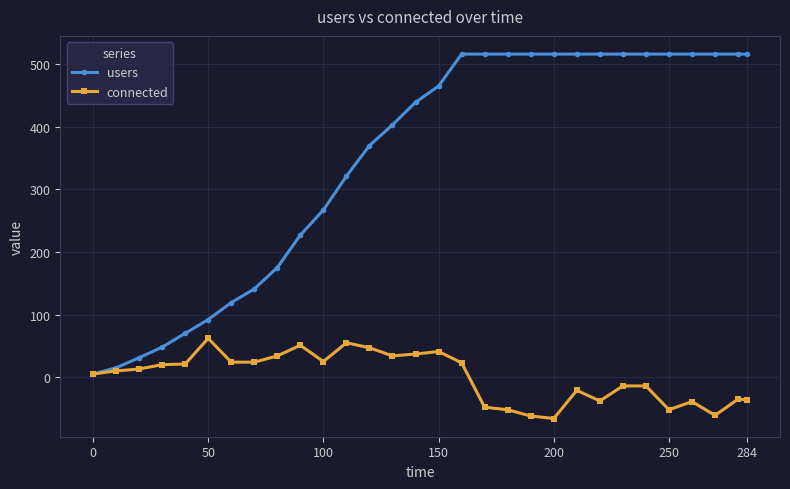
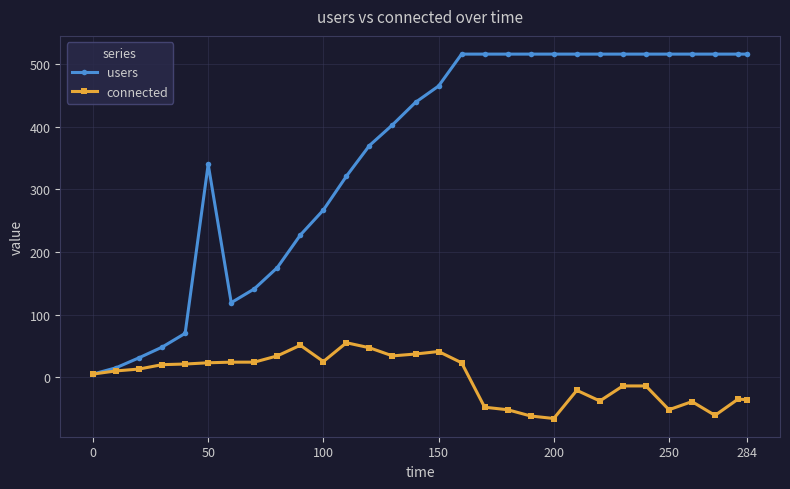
users, 50: 90 -> 340
connected, 50: 60 -> 20
